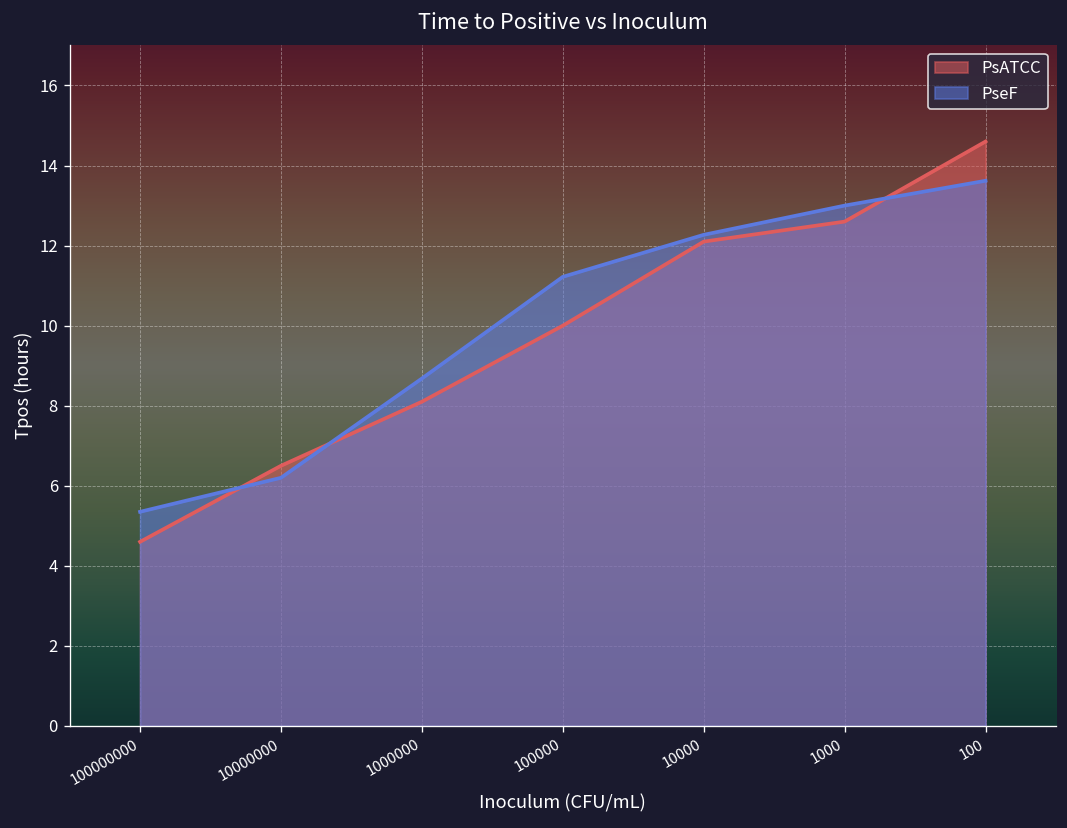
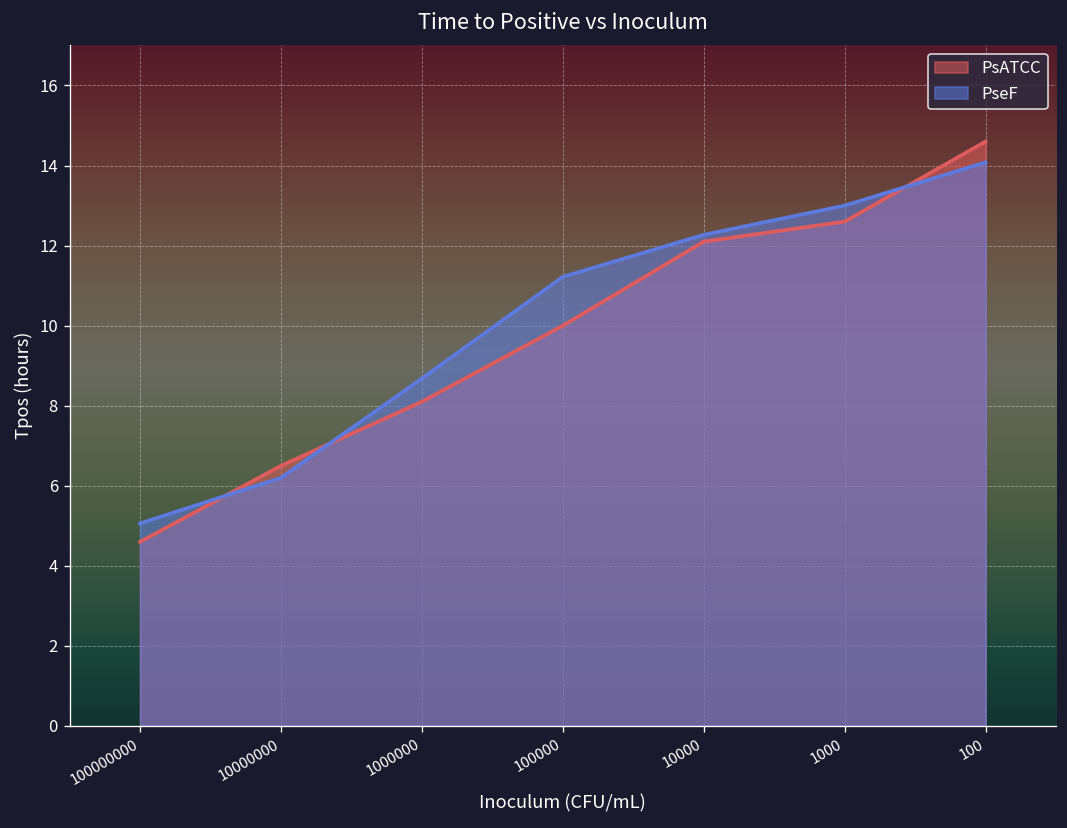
PseF, 100000000: 5.4 -> 5.1
PseF, 100: 13.6 -> 14.1
